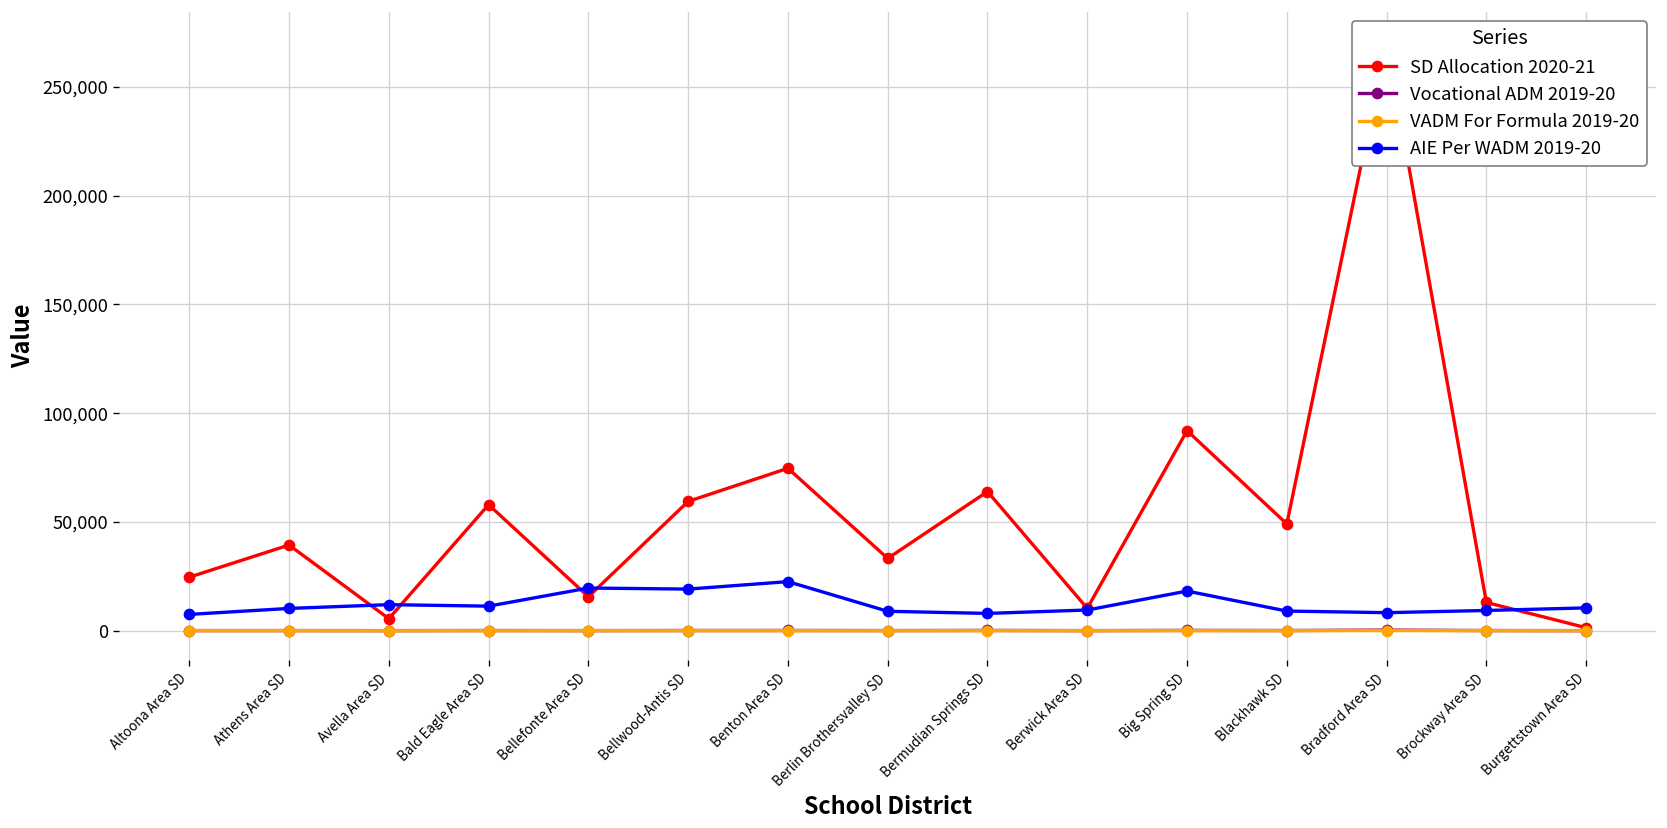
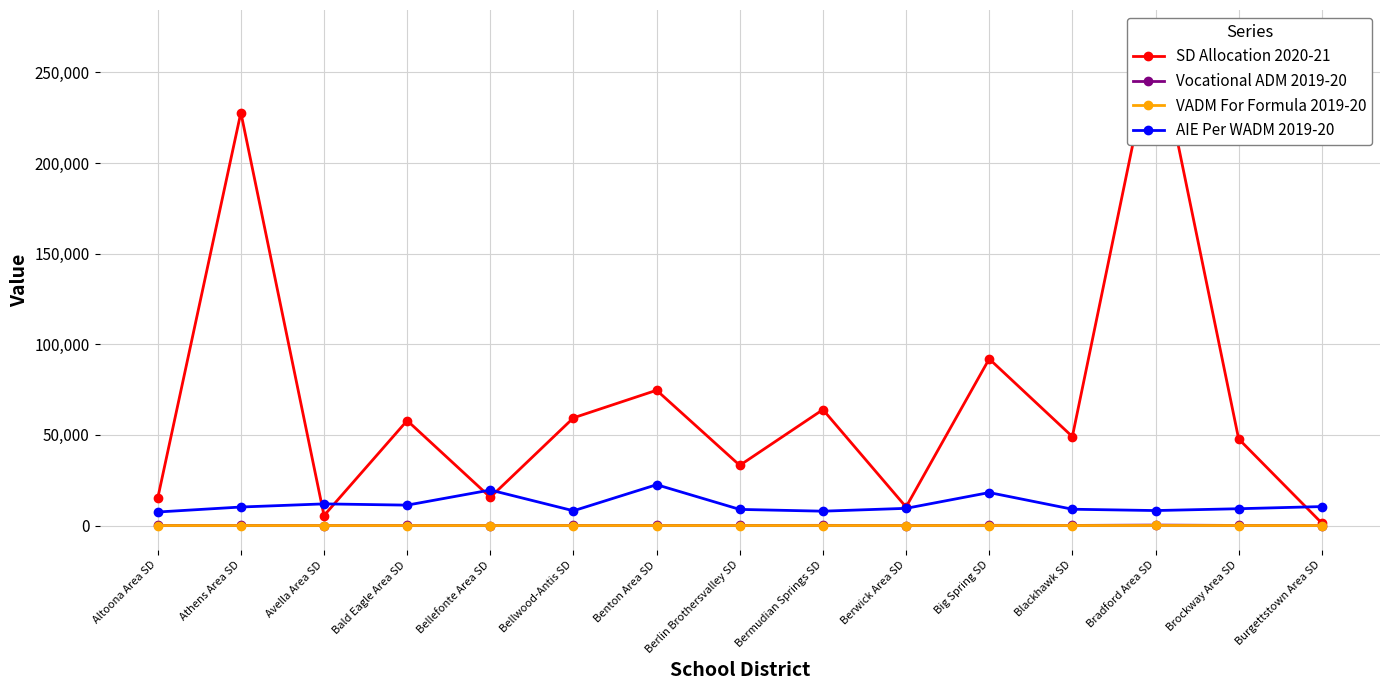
SD Allocation 2020-21, Altoona Area SD: 25,000 -> 15,000
SD Allocation 2020-21, Athens Area SD: 39,000 -> 228,000
AIE Per WADM 2019-20, Bellwood-Antis SD: 19,000 -> 8,000
SD Allocation 2020-21, Brockway Area SD: 13,000 -> 48,000
